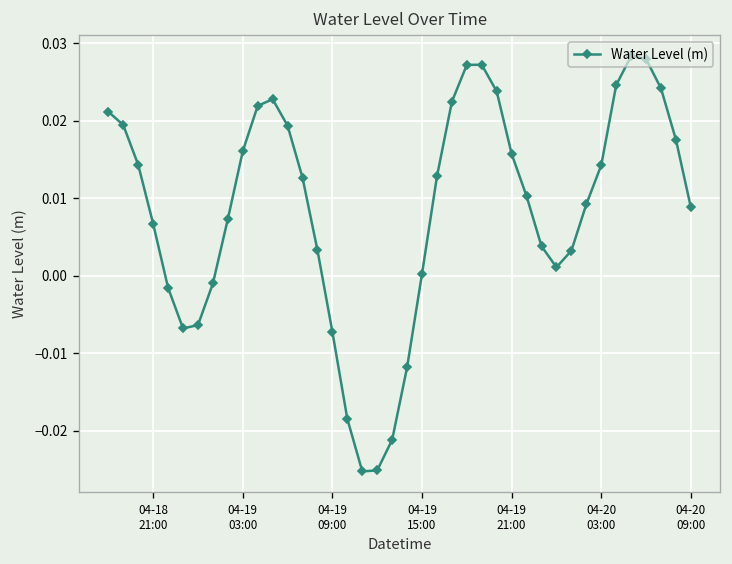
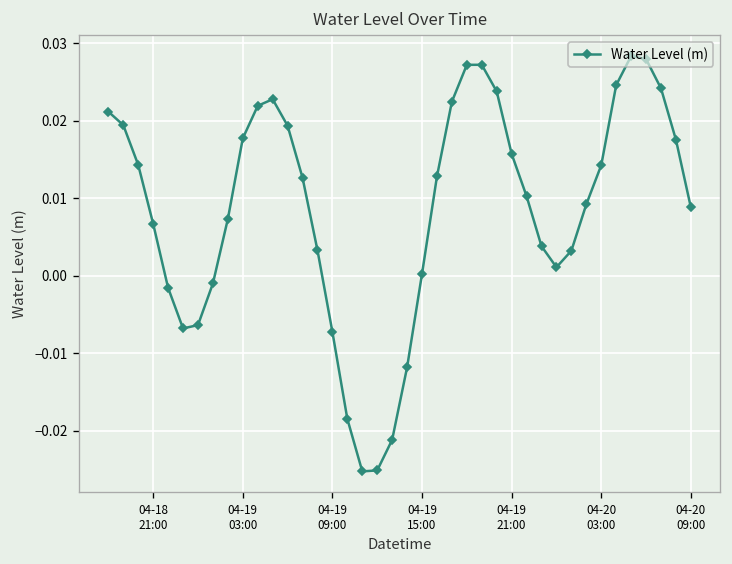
04-19 03:00: 0.016 -> 0.018
